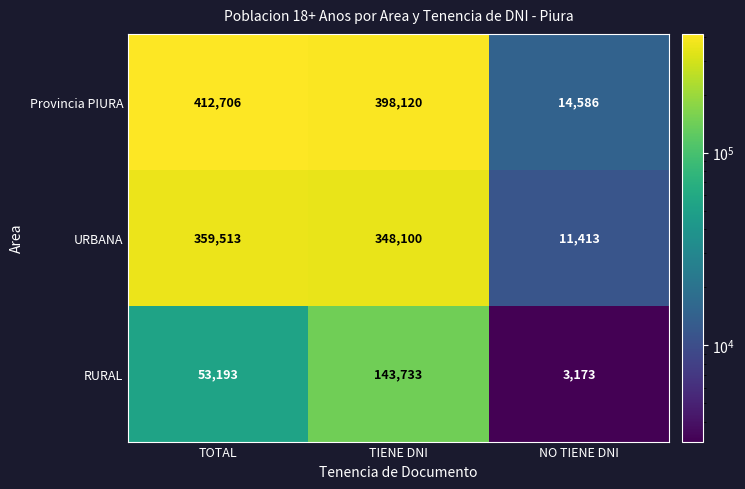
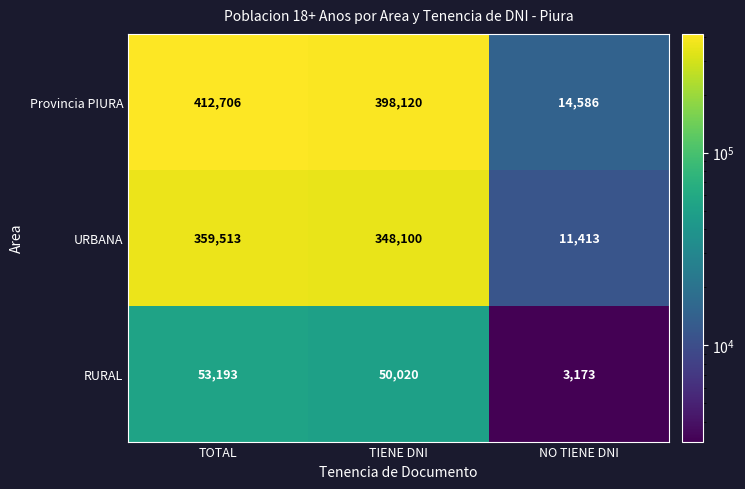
RURAL, TIENE DNI: 143,733 -> 50,020
